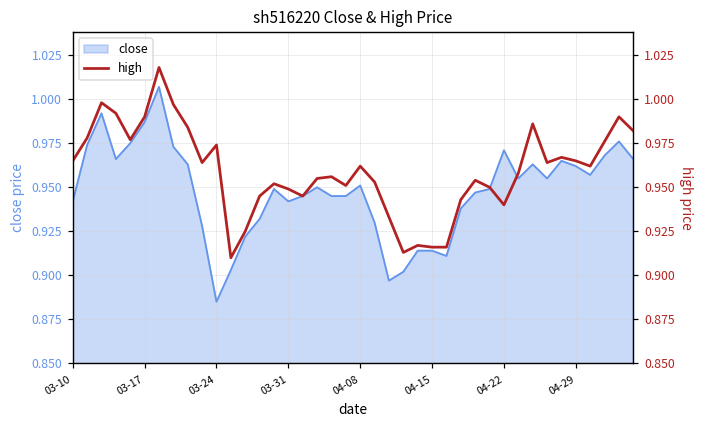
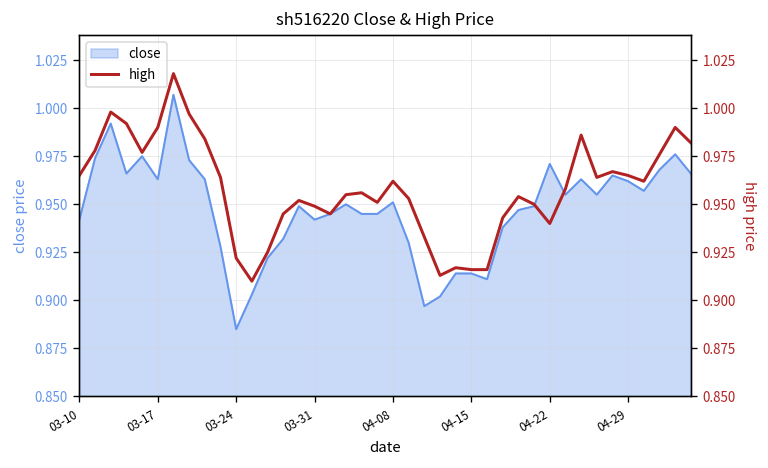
close, 03-17: 0.987 -> 0.963
high, 03-24: 0.974 -> 0.922
